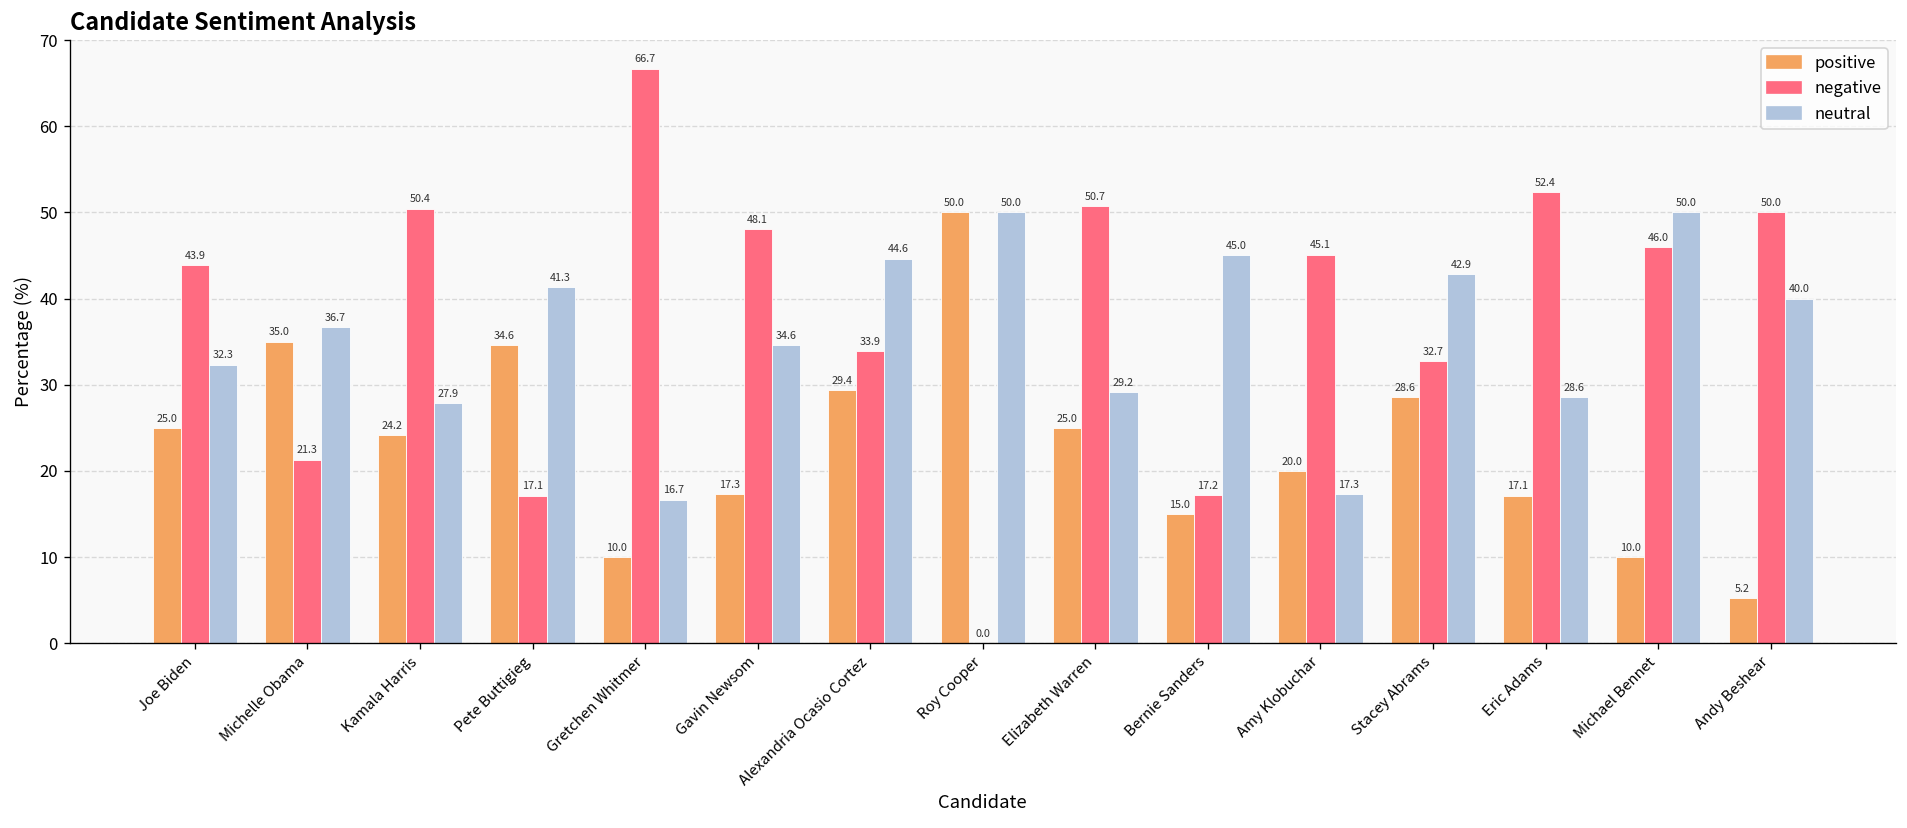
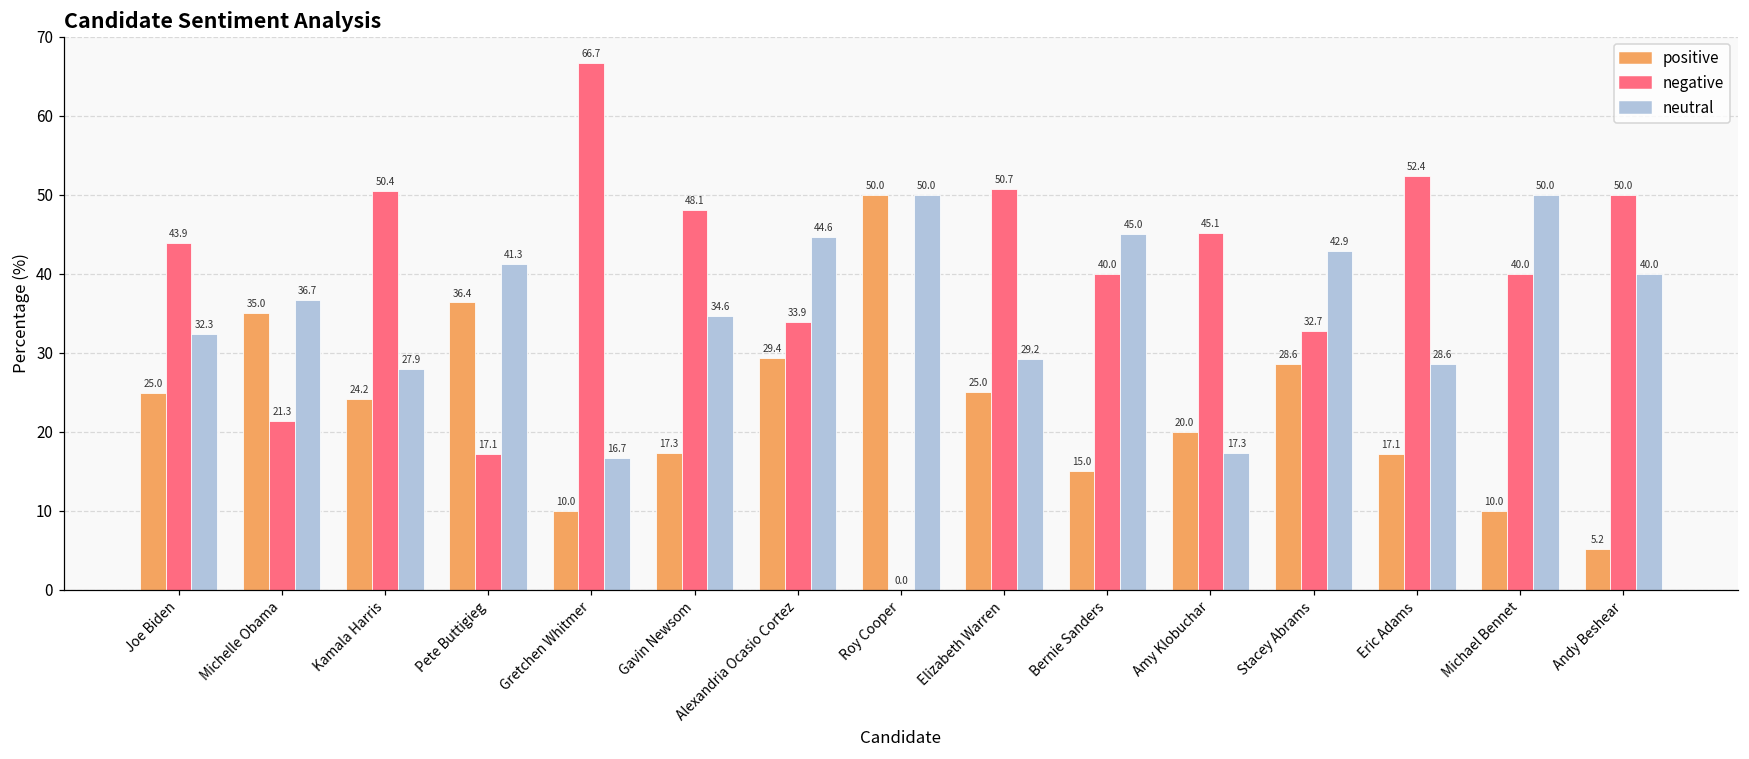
positive, Pete Buttigieg: 34.6 -> 36.4
negative, Bernie Sanders: 17.2 -> 40.0
negative, Michael Bennet: 46.0 -> 40.0
